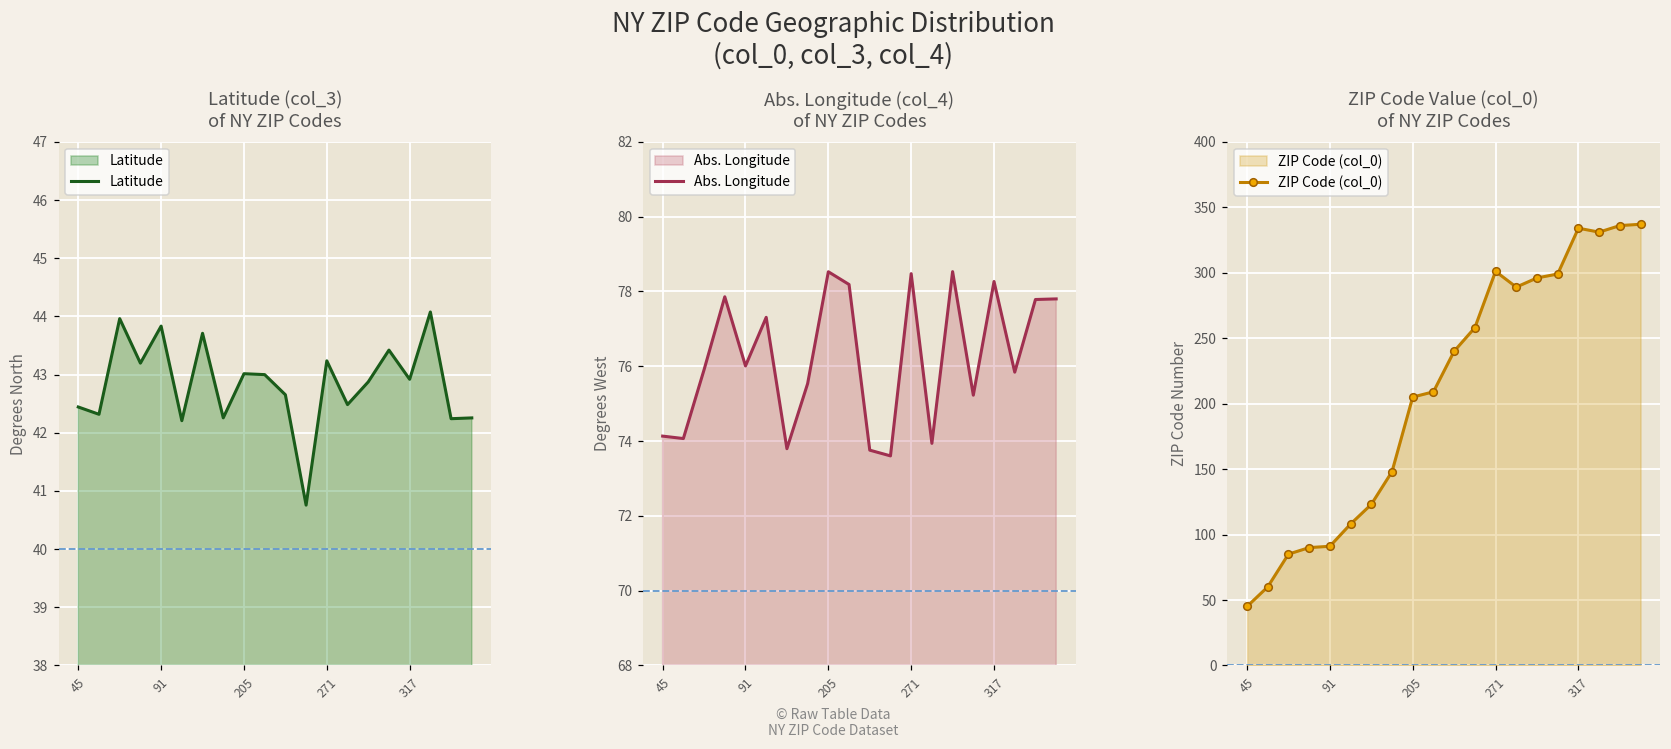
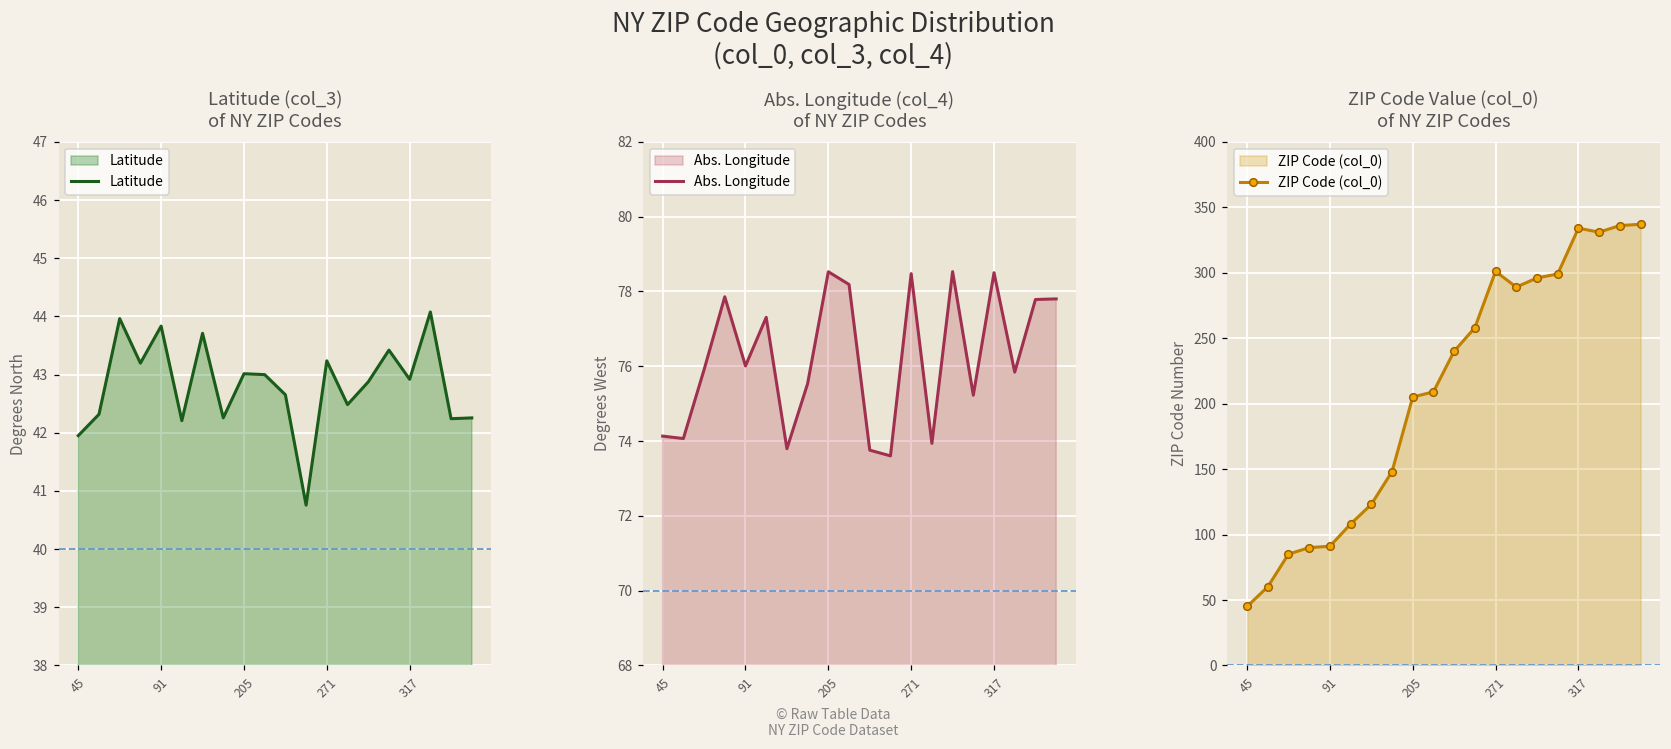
Latitude (col_3) of NY ZIP Codes, 45: 42.4 -> 41.9
Abs. Longitude (col_4) of NY ZIP Codes, 317: 78.3 -> 78.5
